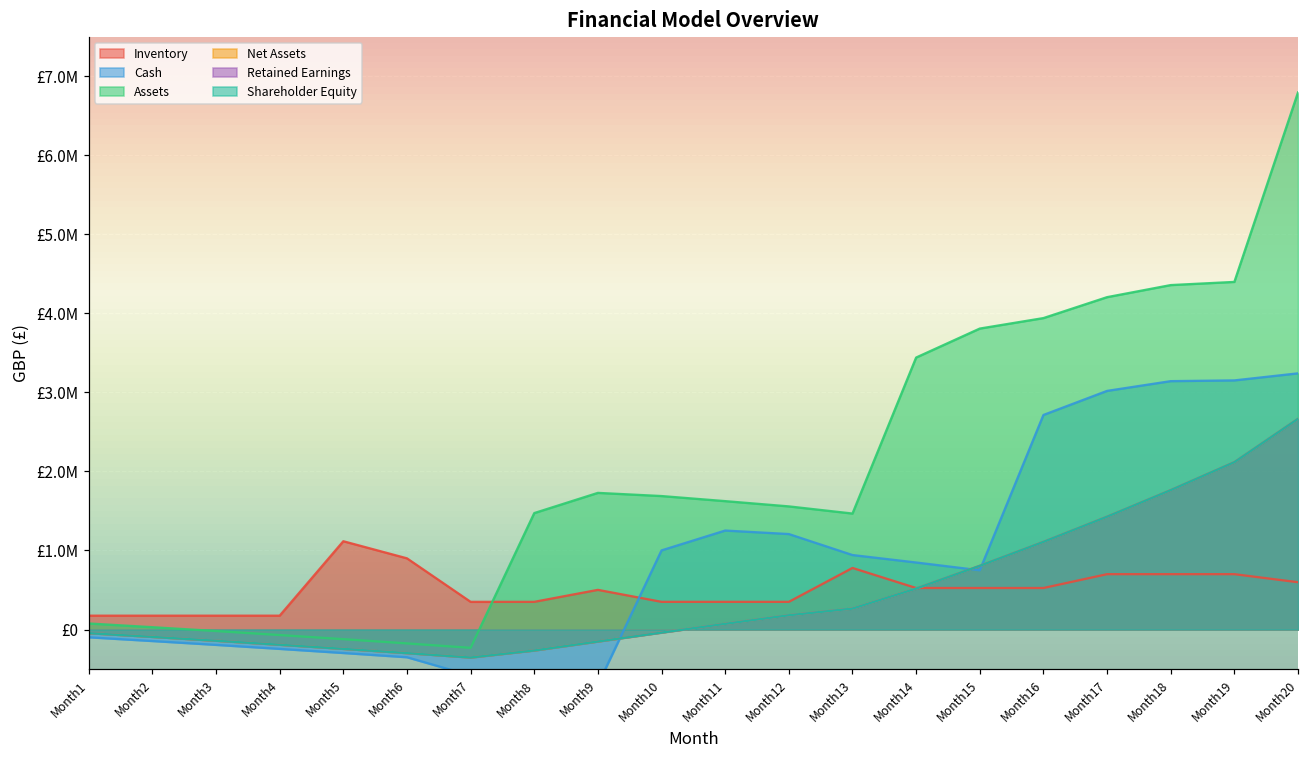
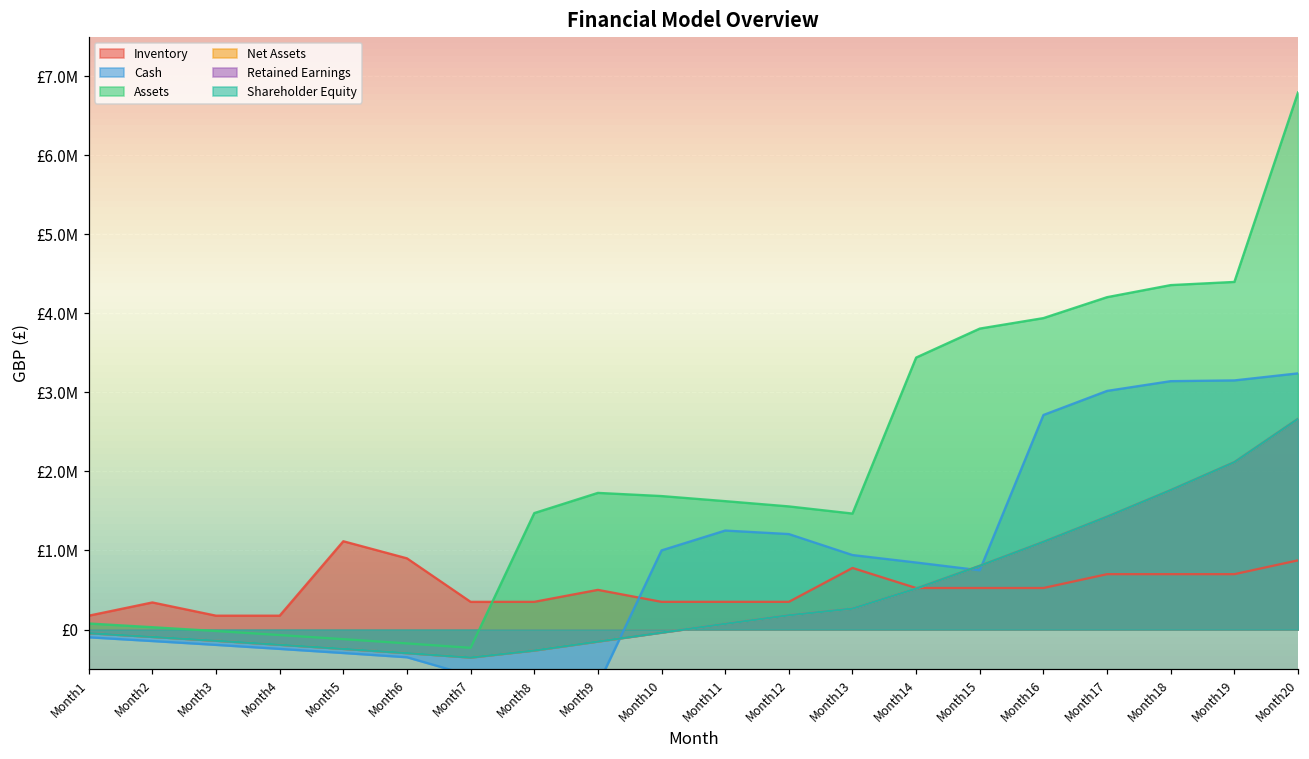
Inventory, Month2: £200000 -> £300000
Inventory, Month20: £600000 -> £900000
